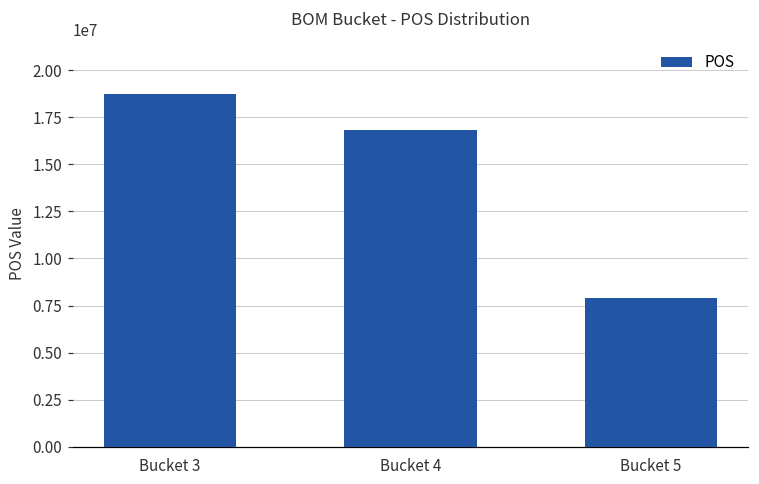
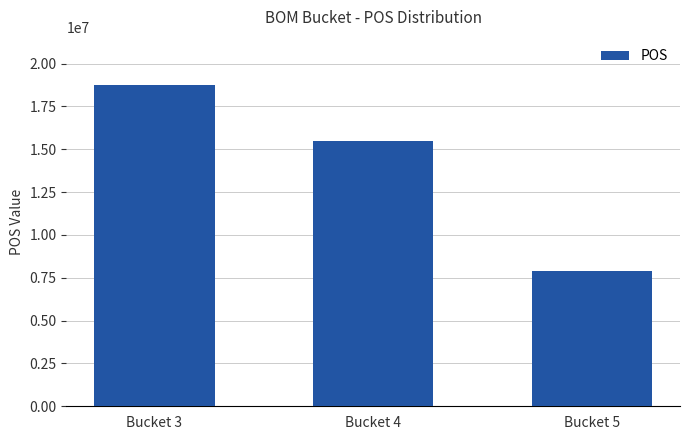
Bucket 4: 16800000 -> 15500000
